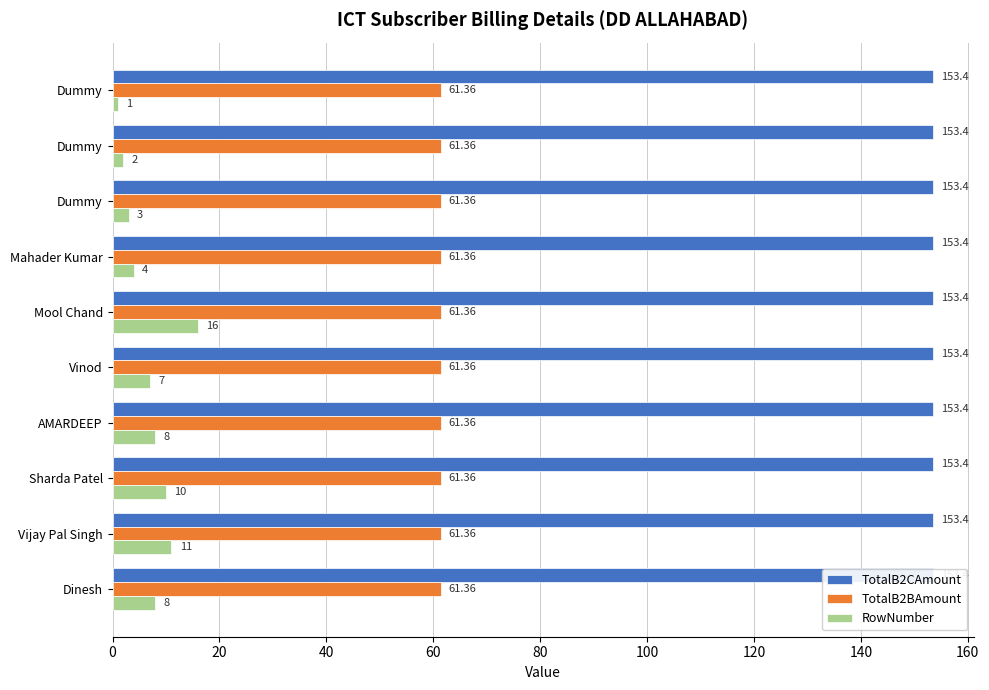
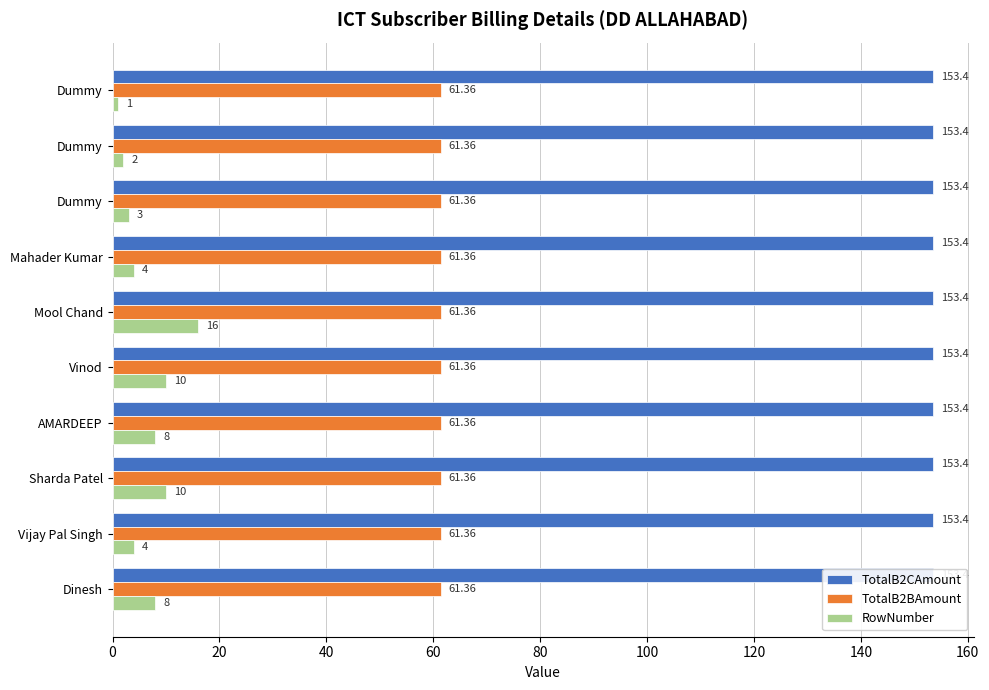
RowNumber, Vinod: 7 -> 10
RowNumber, Vijay Pal Singh: 11 -> 4
